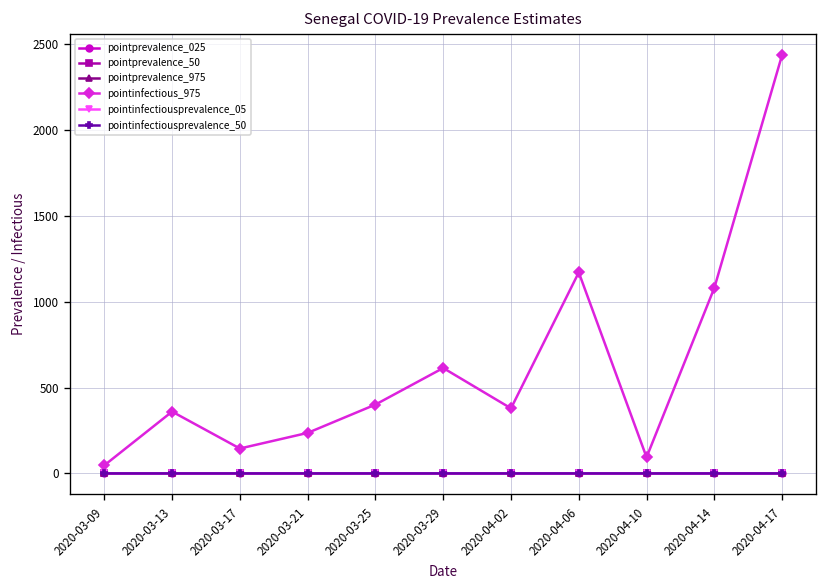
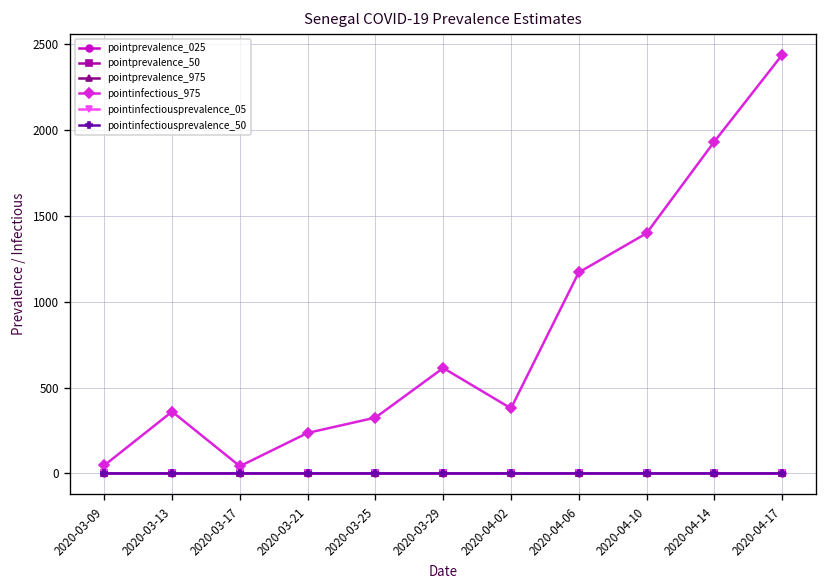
pointinfectious_975, 2020-03-17: 150 -> 40
pointinfectious_975, 2020-03-25: 400 -> 330
pointinfectious_975, 2020-04-10: 90 -> 1400
pointinfectious_975, 2020-04-14: 1080 -> 1930
